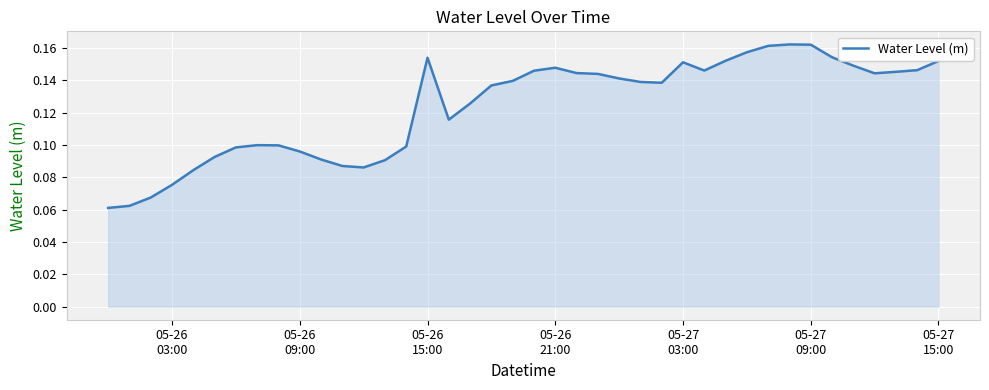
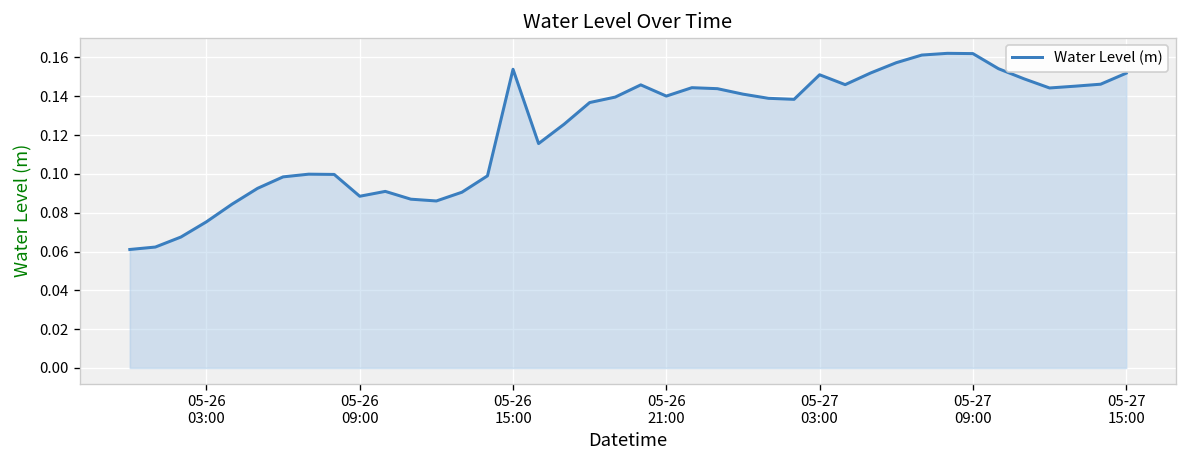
05-26 09:00: 0.096 -> 0.088
05-26 21:00: 0.148 -> 0.140
